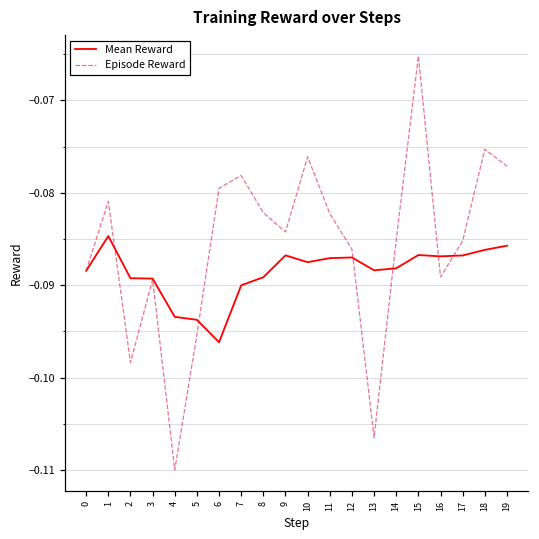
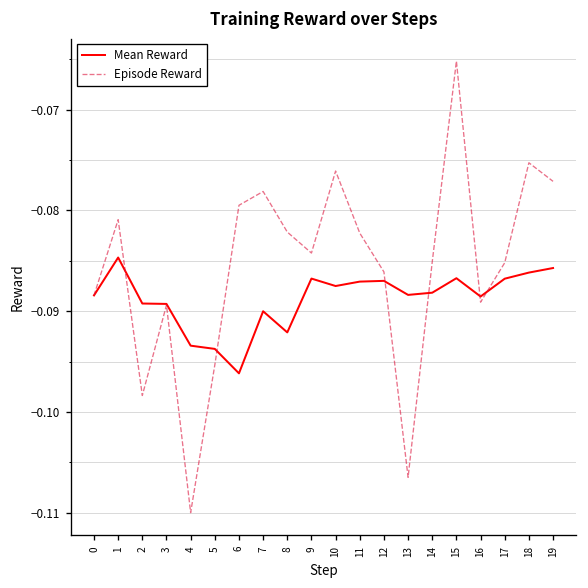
Mean Reward, 8: -0.089 -> -0.092
Mean Reward, 16: -0.087 -> -0.089
